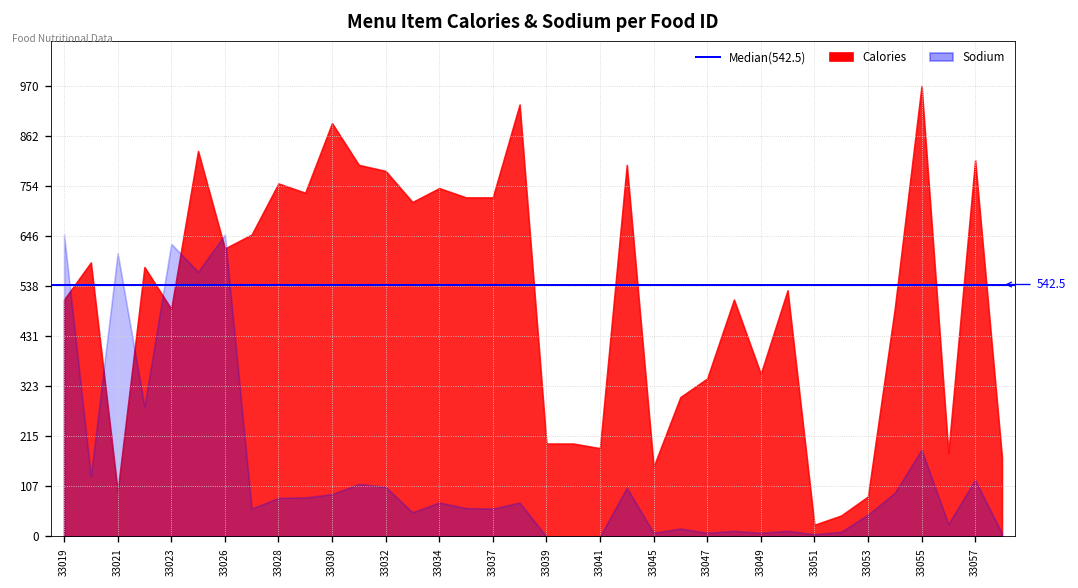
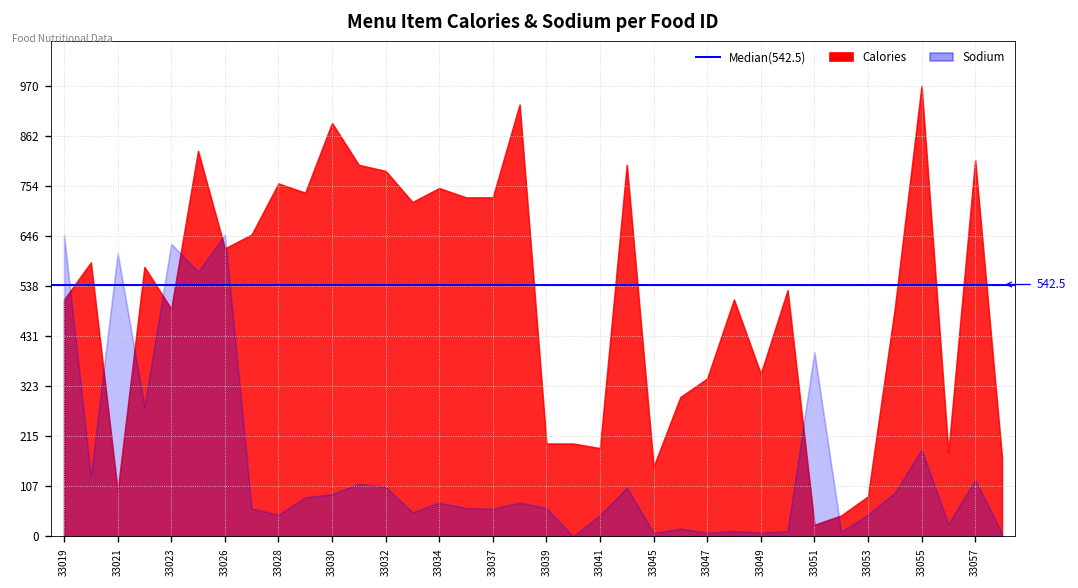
Sodium, 33028: 80 -> 50
Sodium, 33039: 0 -> 60
Sodium, 33041: 0 -> 50
Sodium, 33051: 10 -> 400
